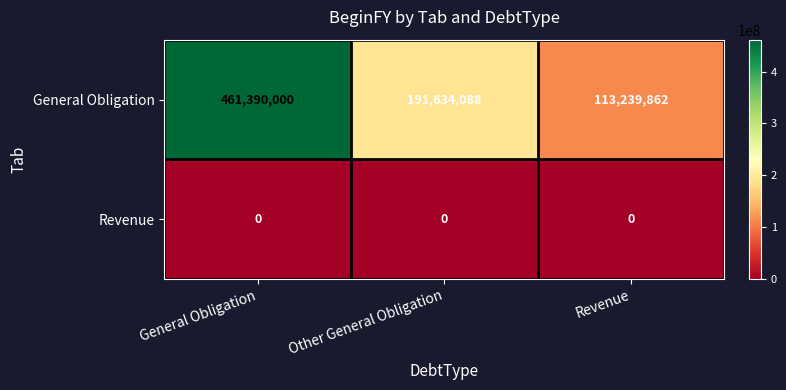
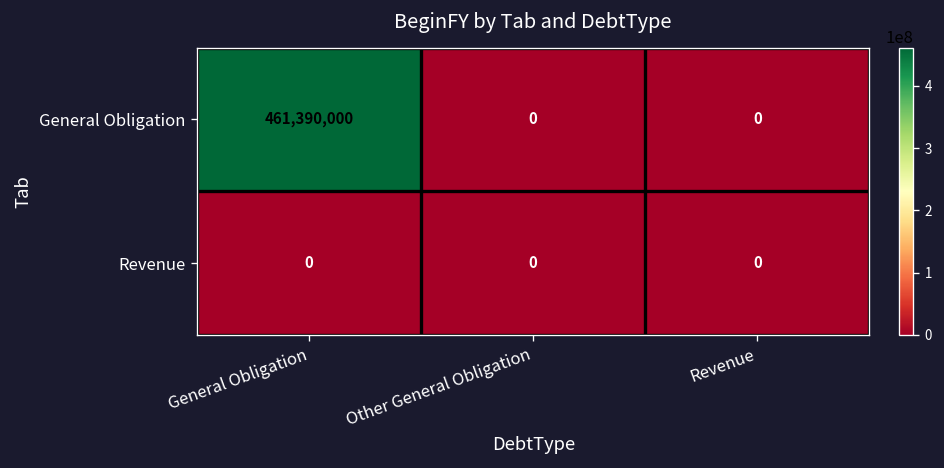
General Obligation, Other General Obligation: 191,634,088 -> 0
General Obligation, Revenue: 113,239,862 -> 0
